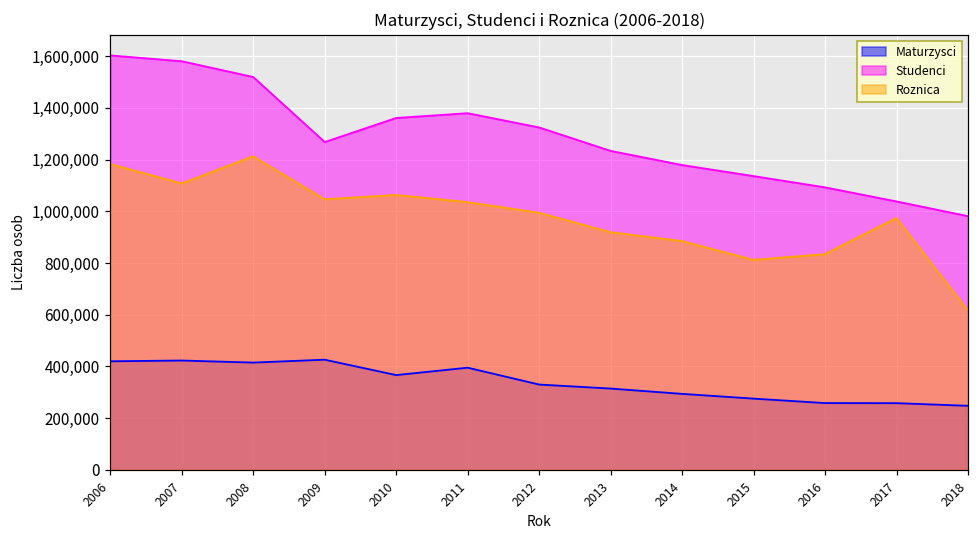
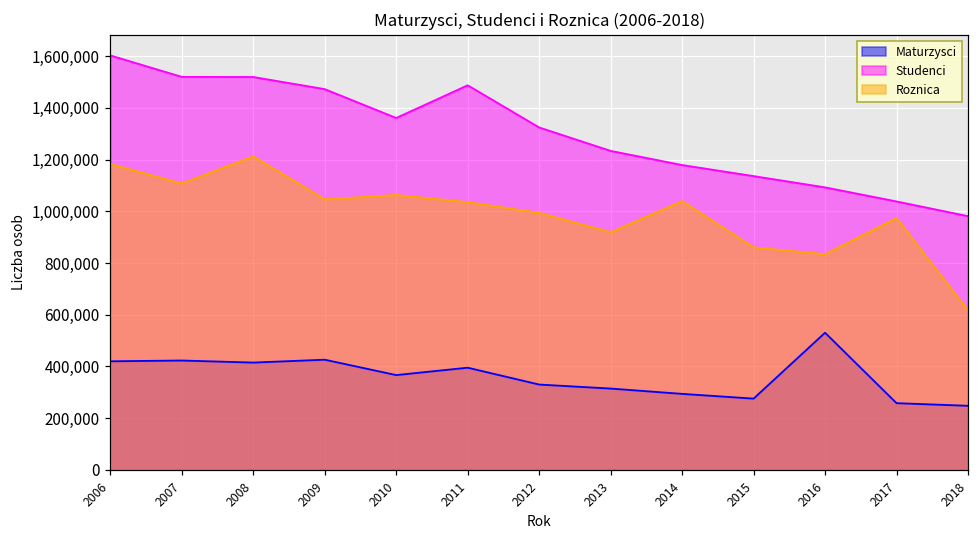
Studenci, 2007: 1,580,000 -> 1,520,000
Studenci, 2009: 1,270,000 -> 1,470,000
Studenci, 2011: 1,380,000 -> 1,490,000
Roznica, 2014: 890,000 -> 1,040,000
Roznica, 2015: 810,000 -> 860,000
Maturzysci, 2016: 260,000 -> 530,000
